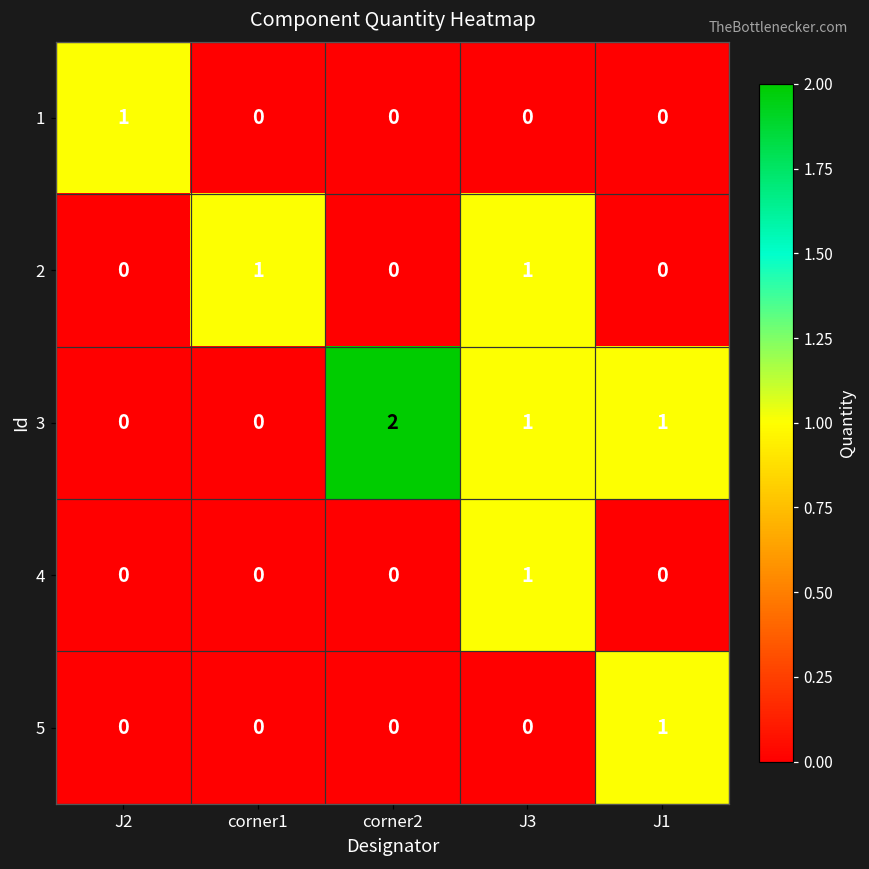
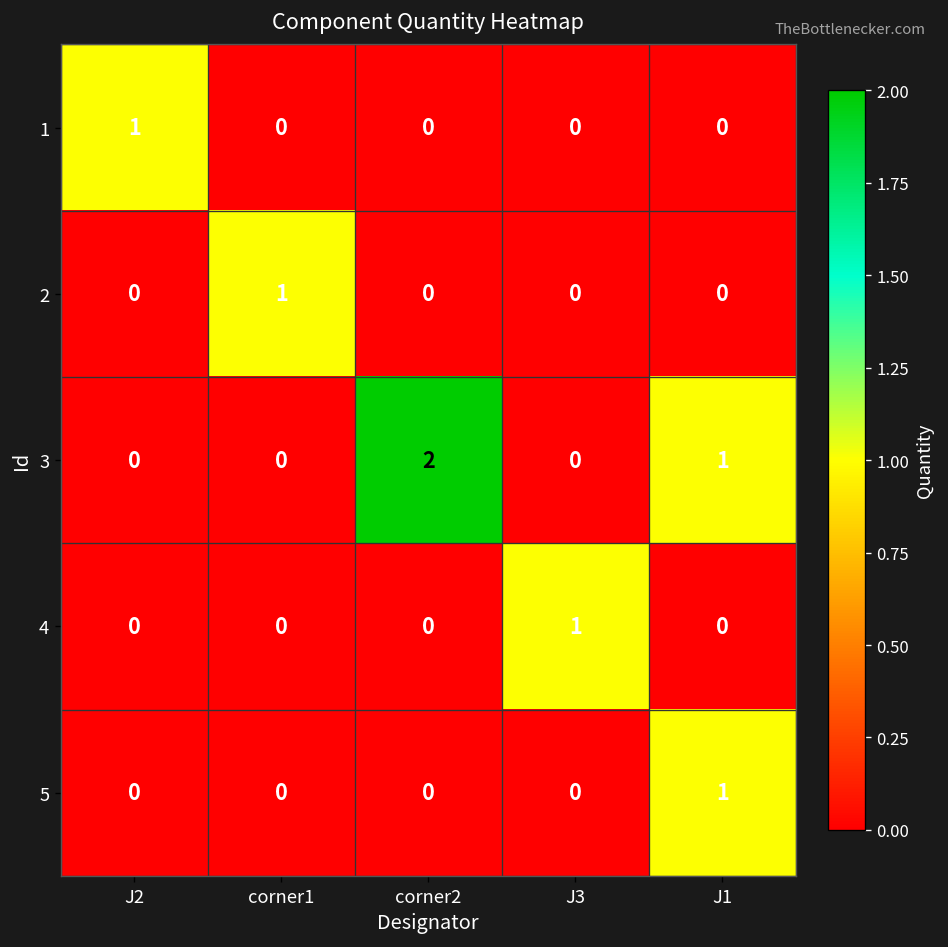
2, J3: 1 -> 0
3, J3: 1 -> 0
